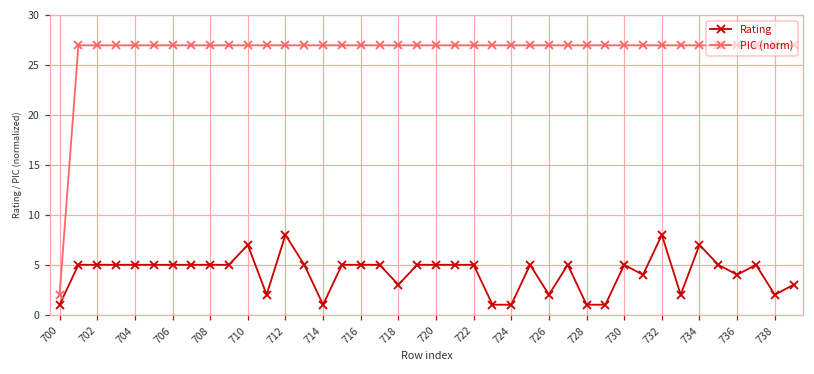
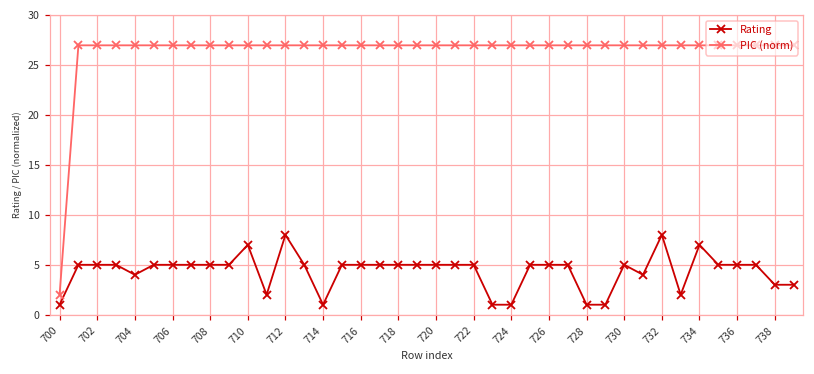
Rating, 704: 5 -> 4
Rating, 718: 3 -> 5
Rating, 726: 2 -> 5
Rating, 736: 4 -> 5
Rating, 738: 2 -> 3
